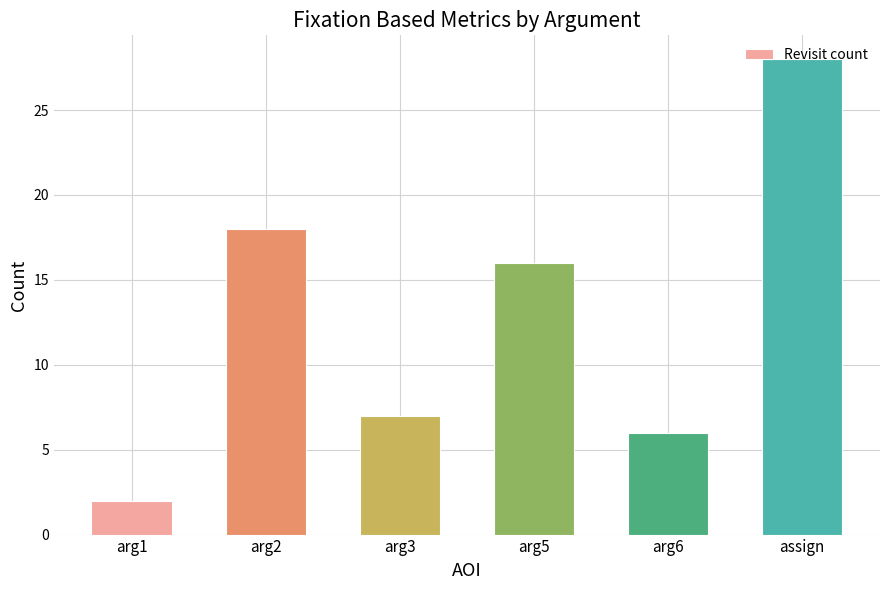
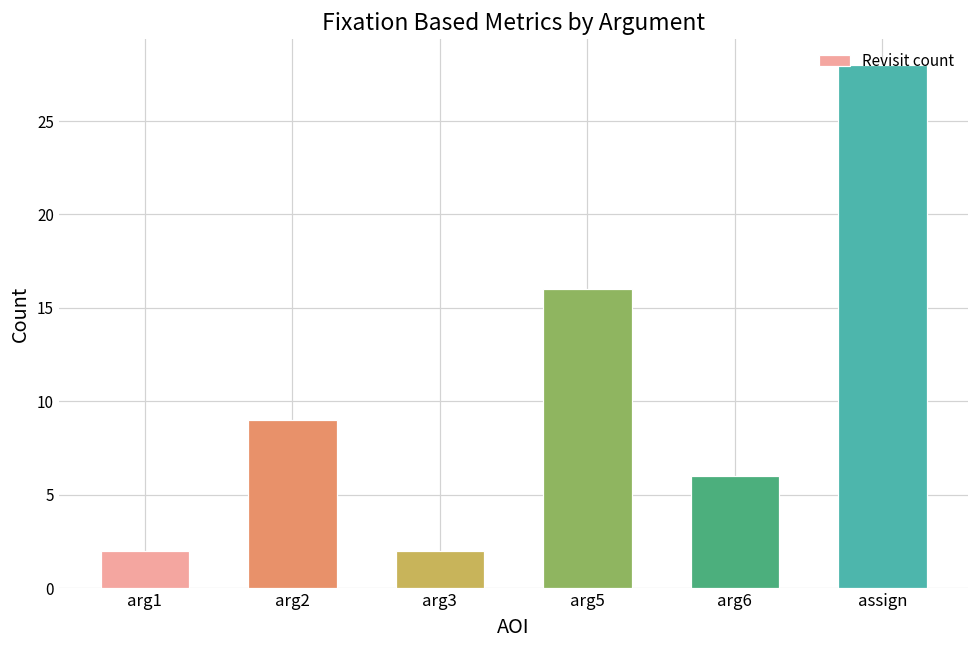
arg2: 18 -> 9
arg3: 7 -> 2
